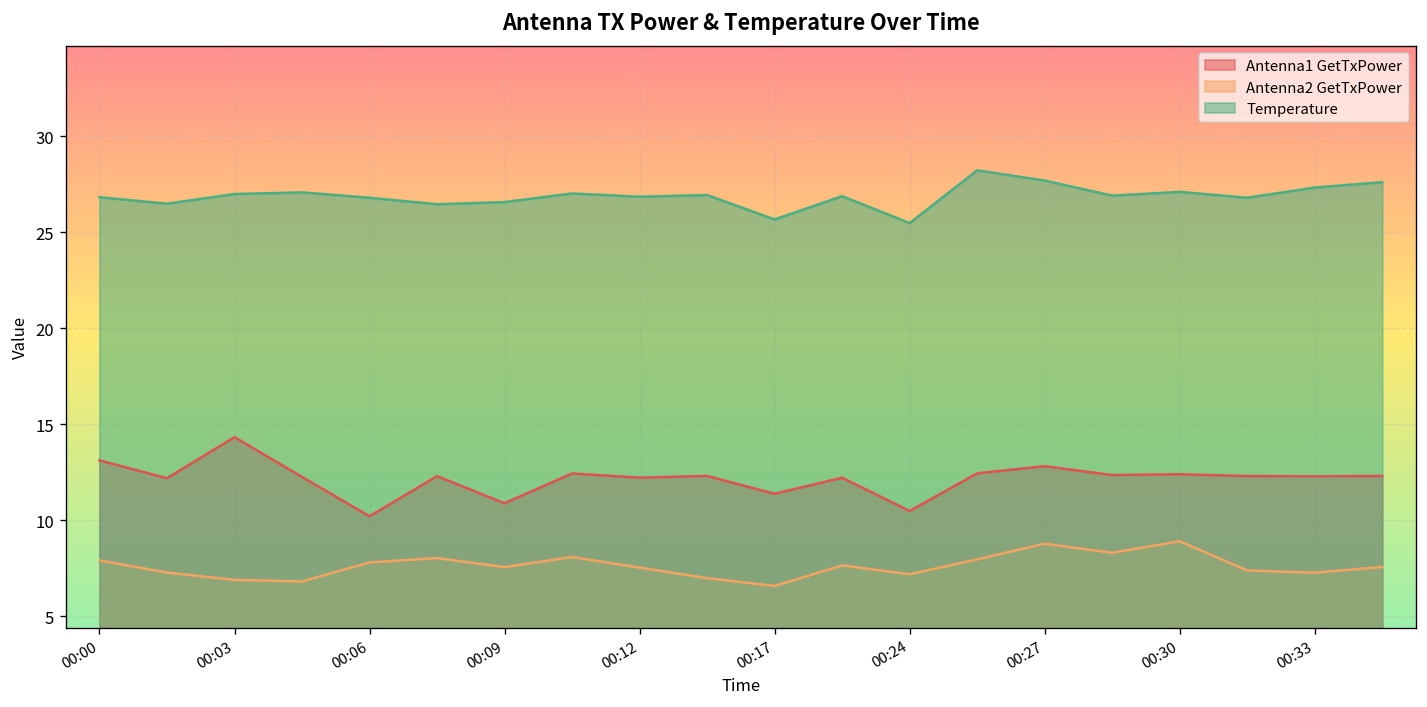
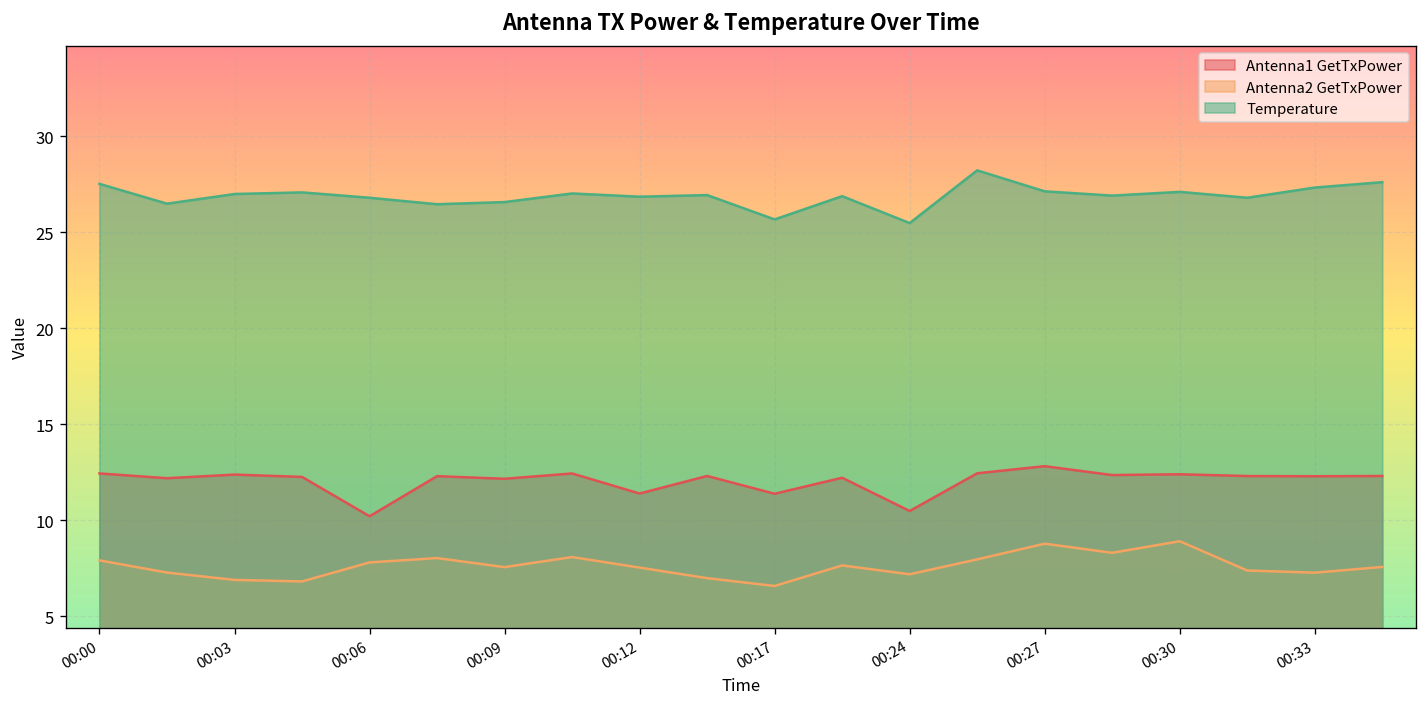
Antenna1 GetTxPower, 00:00: 13.1 -> 12.4
Temperature, 00:00: 26.8 -> 27.5
Antenna1 GetTxPower, 00:03: 14.3 -> 12.4
Antenna1 GetTxPower, 00:09: 10.9 -> 12.2
Antenna1 GetTxPower, 00:12: 12.2 -> 11.4
Temperature, 00:27: 27.7 -> 27.1
